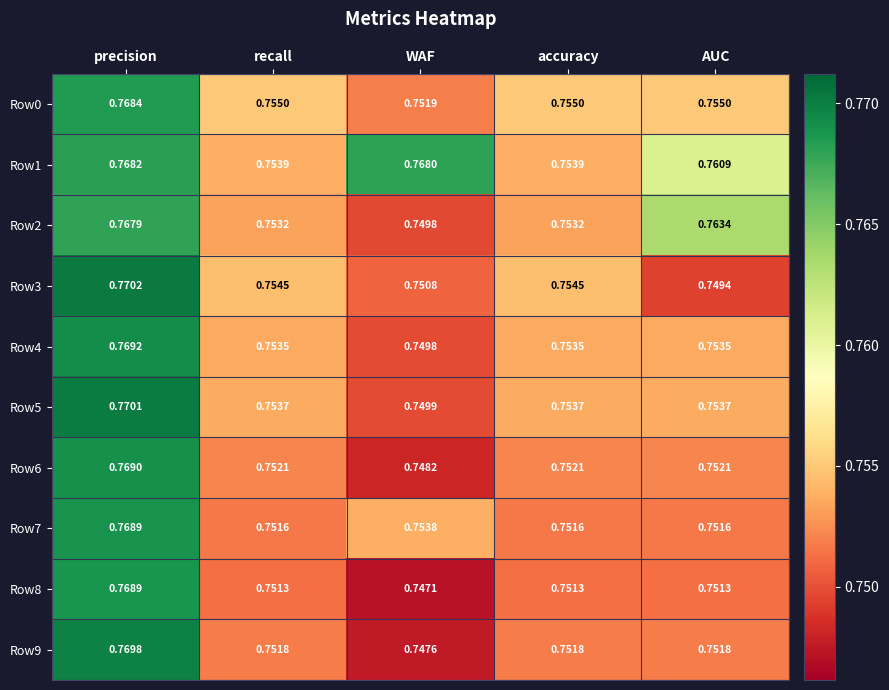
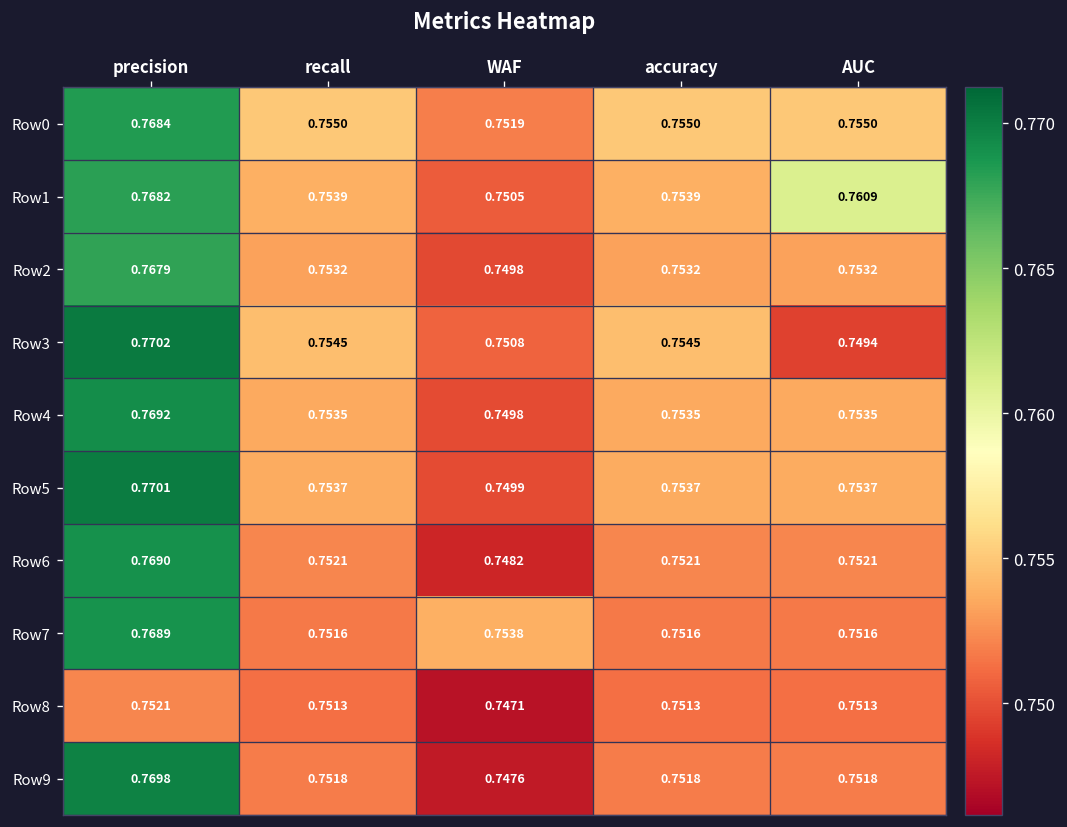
Row1, WAF: 0.7680 -> 0.7505
Row2, AUC: 0.7634 -> 0.7532
Row8, precision: 0.7689 -> 0.7521
